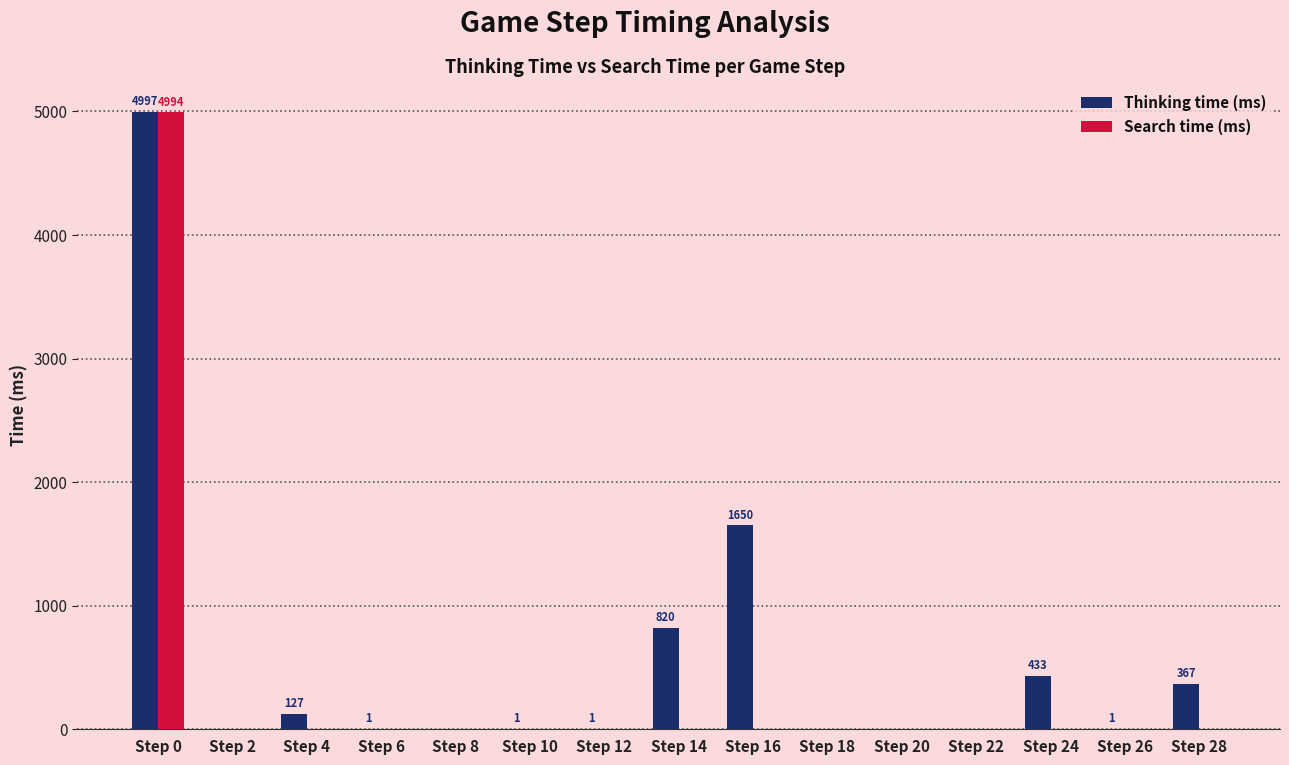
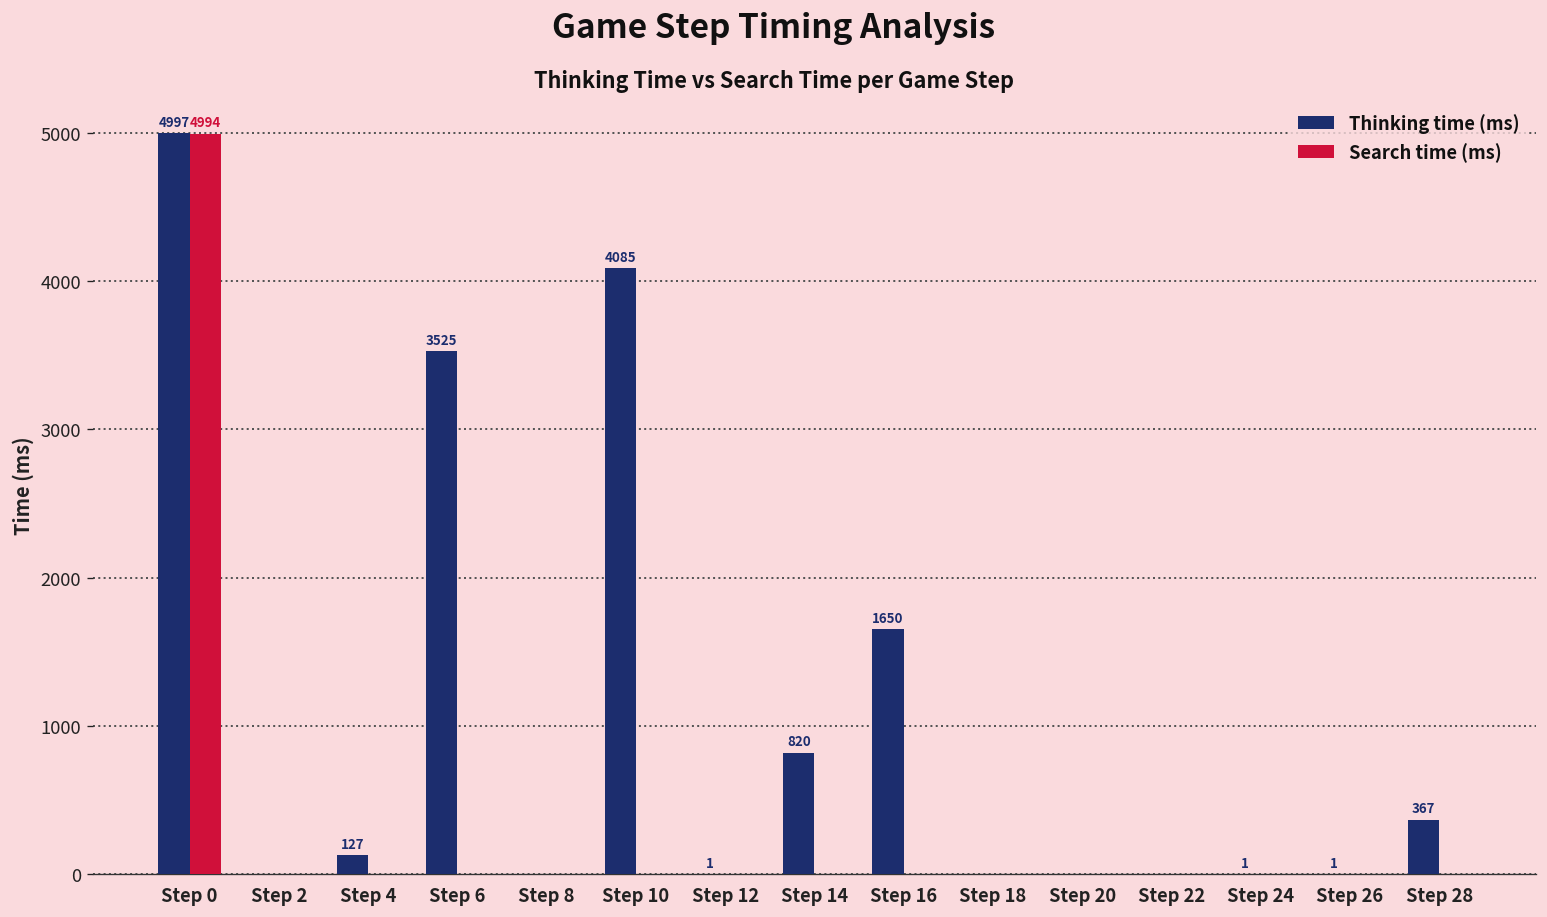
Thinking time (ms), Step 6: 1 -> 3525
Thinking time (ms), Step 10: 1 -> 4085
Thinking time (ms), Step 24: 433 -> 1
